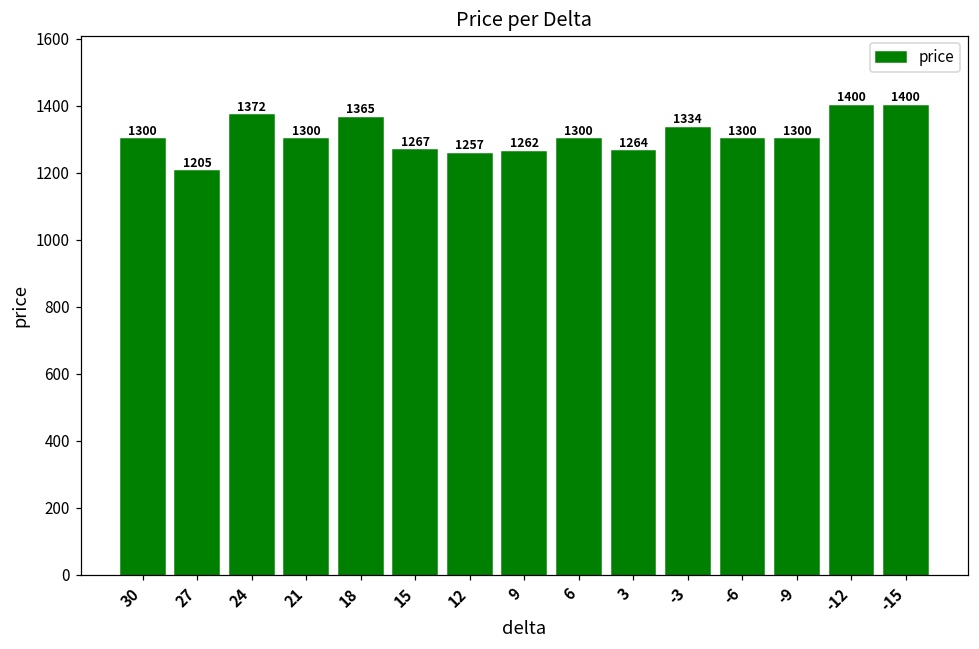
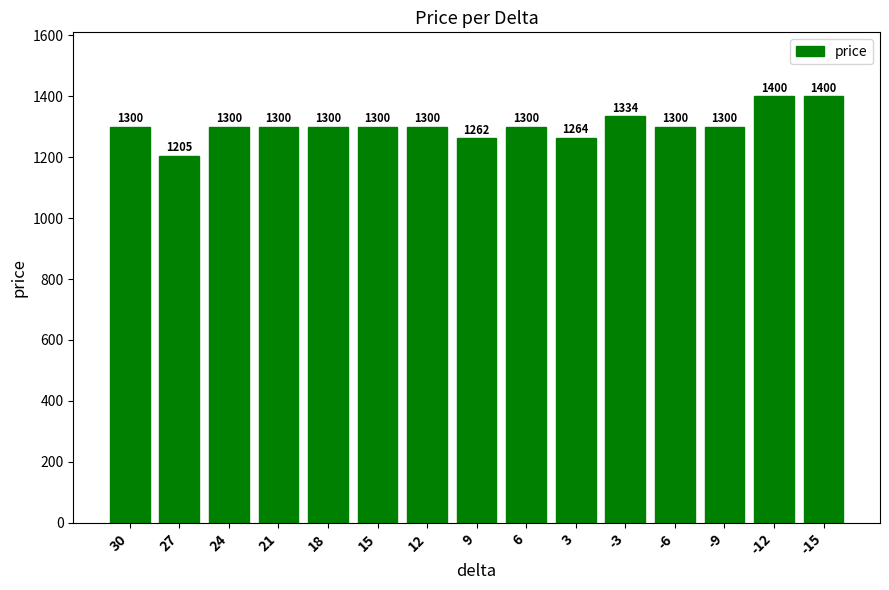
24: 1372 -> 1300
18: 1365 -> 1300
15: 1267 -> 1300
12: 1257 -> 1300
